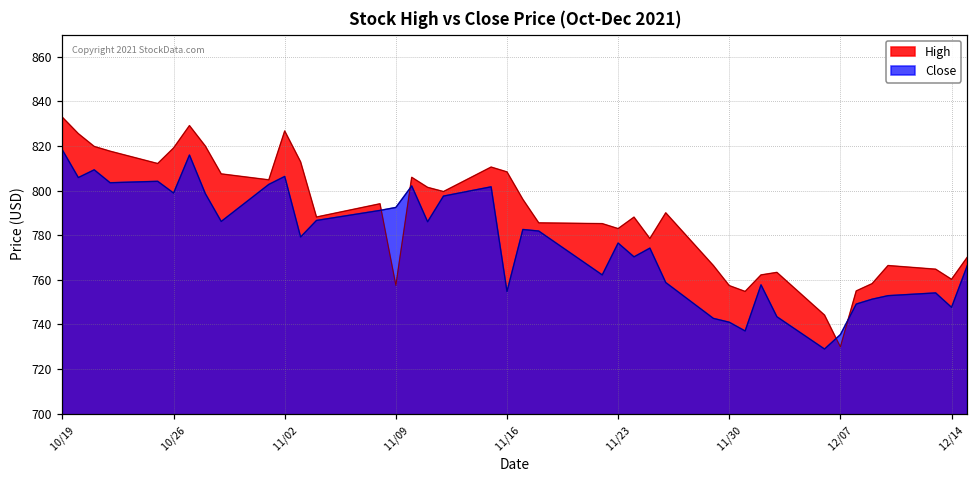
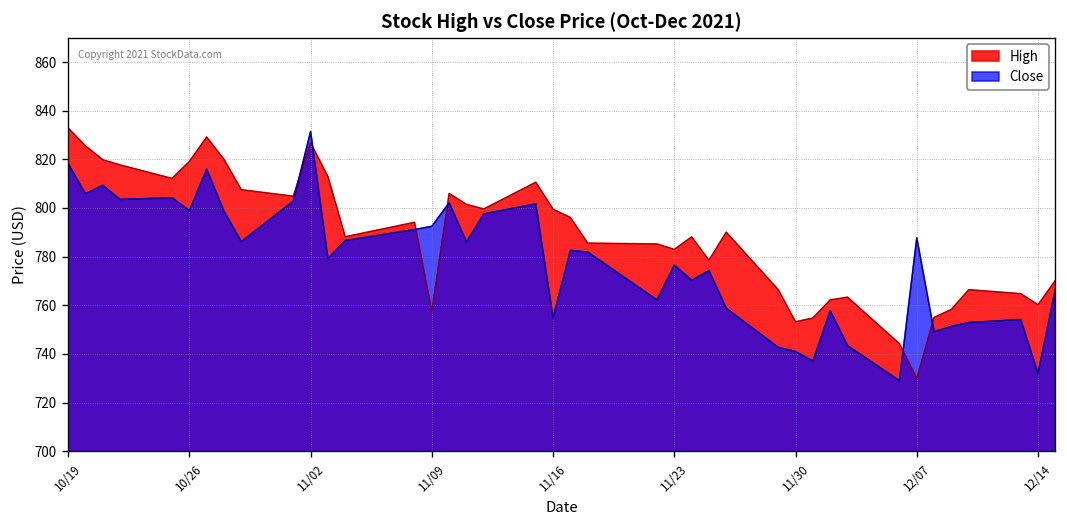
Close, 11/02: 806 -> 831
High, 11/16: 808 -> 800
High, 11/30: 757 -> 753
Close, 12/07: 735 -> 788
Close, 12/14: 748 -> 732
